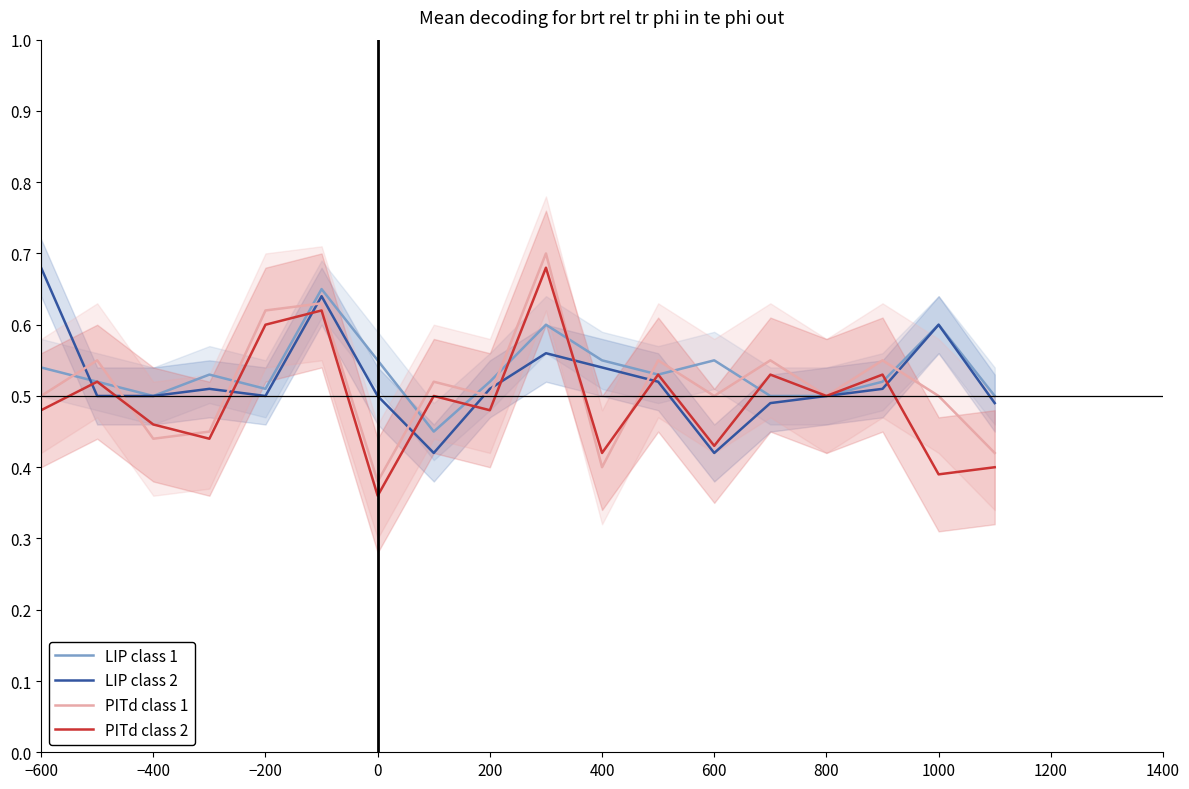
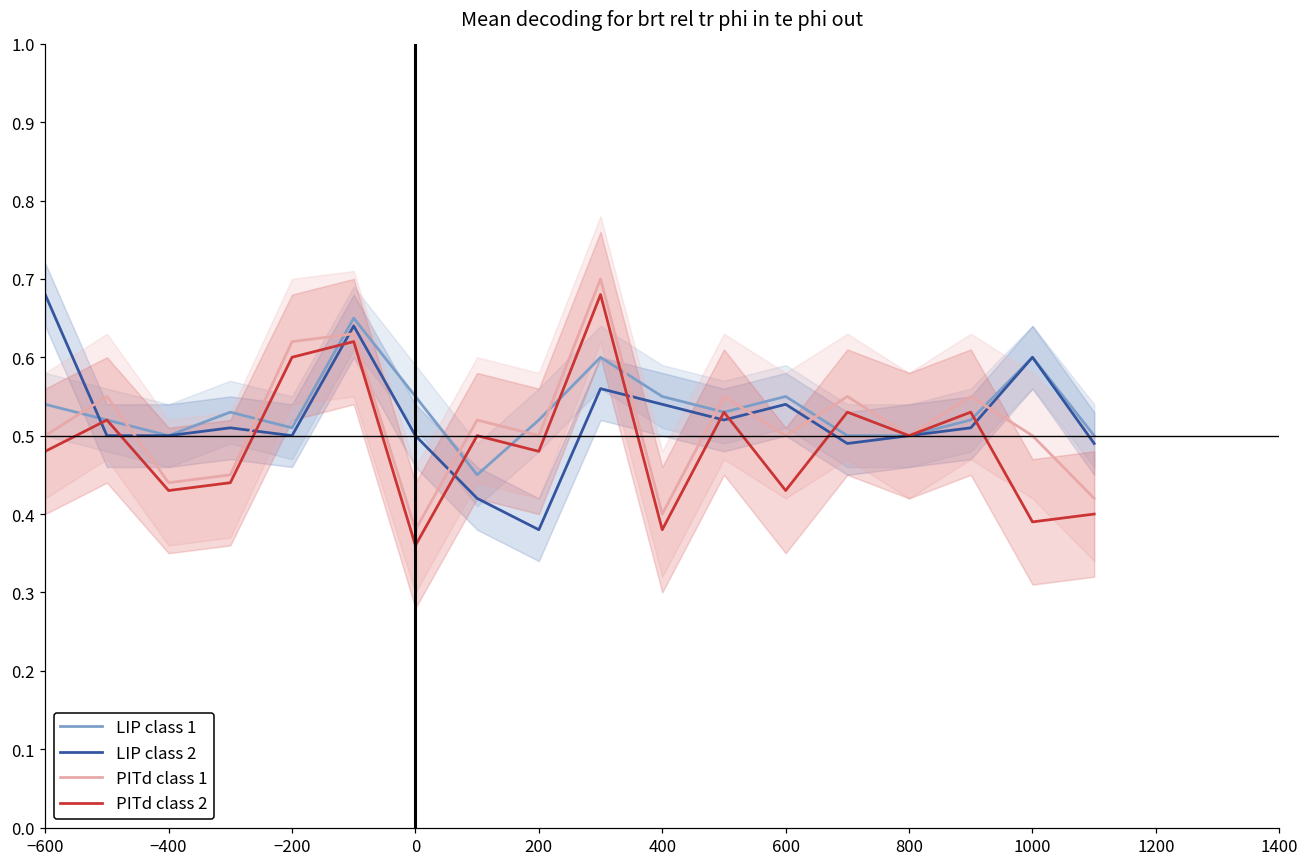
PITd class 2, −400: 0.46 -> 0.43
LIP class 2, 200: 0.51 -> 0.38
PITd class 2, 400: 0.42 -> 0.38
LIP class 2, 600: 0.42 -> 0.54
